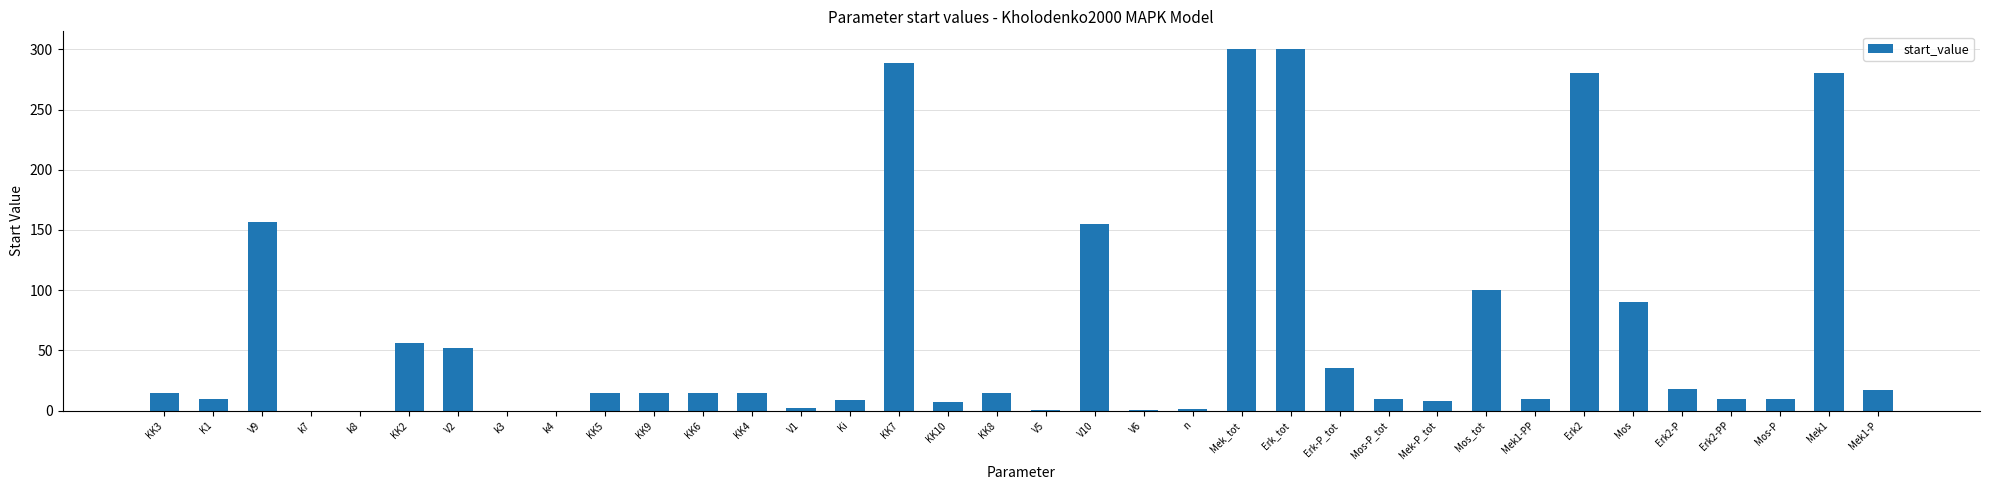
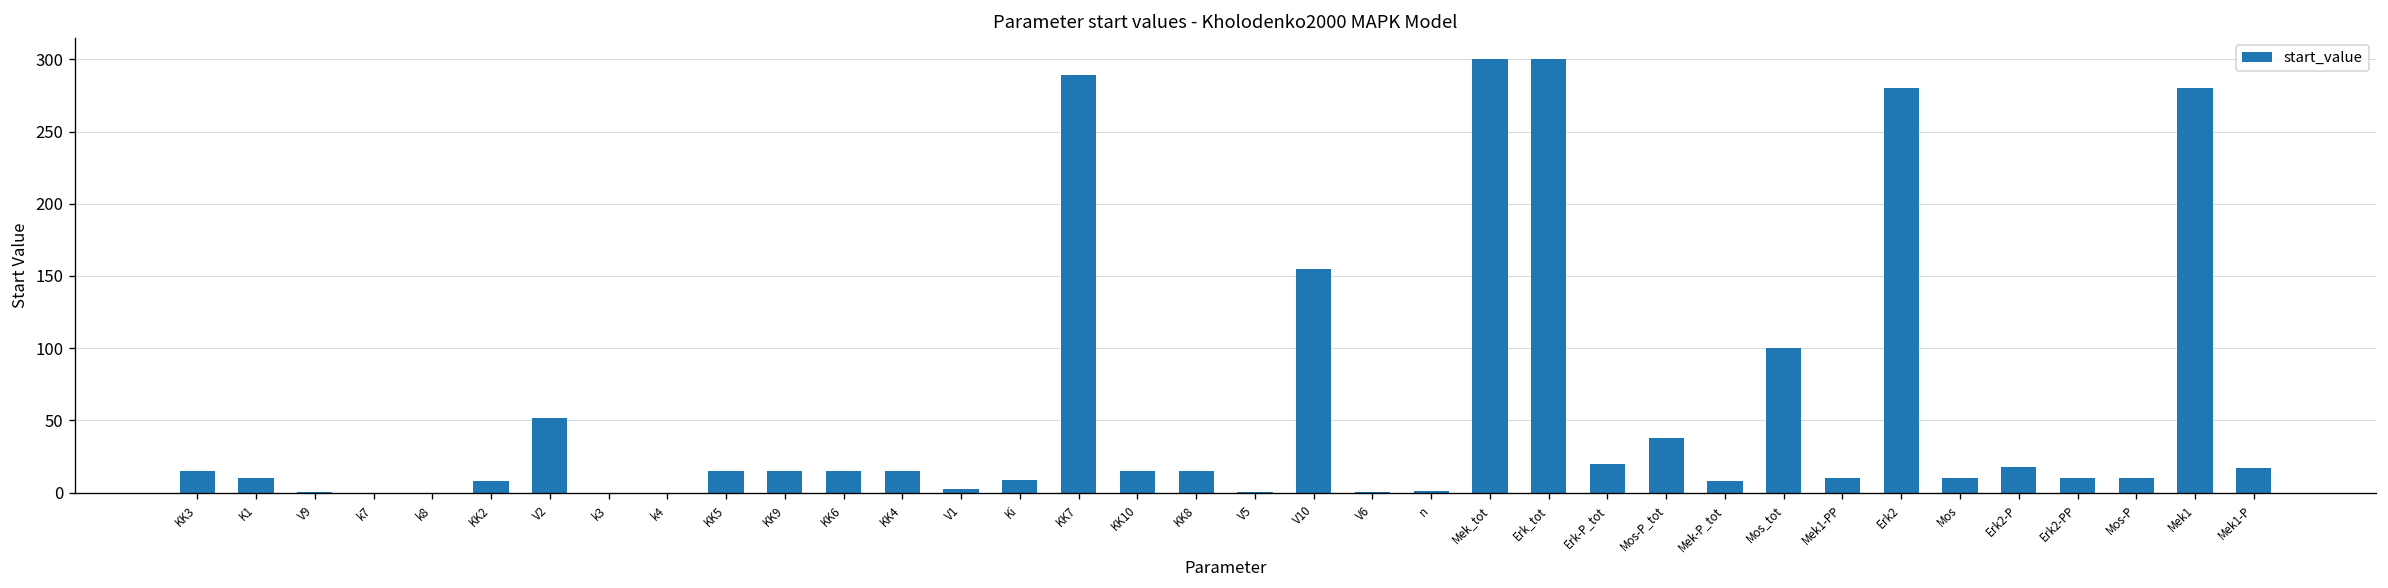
V9: 157 -> 1
KK2: 56 -> 8
KK10: 7 -> 15
Erk-P_tot: 36 -> 20
Mos-P_tot: 10 -> 38
Mos: 90 -> 10
